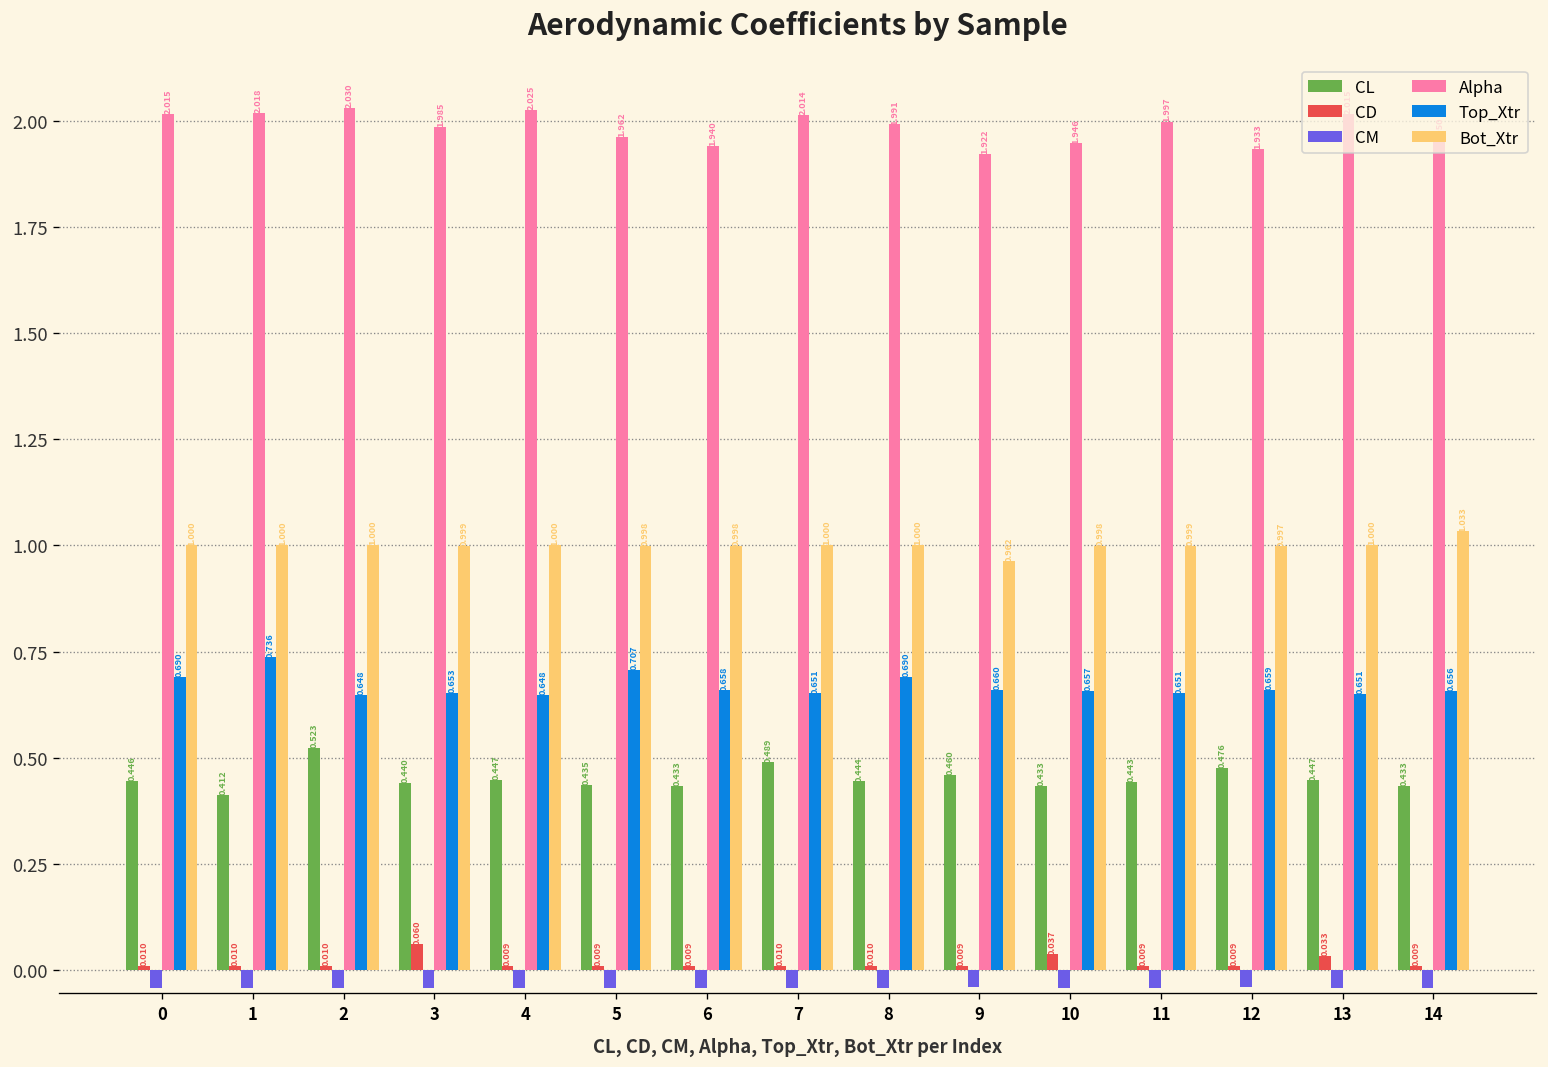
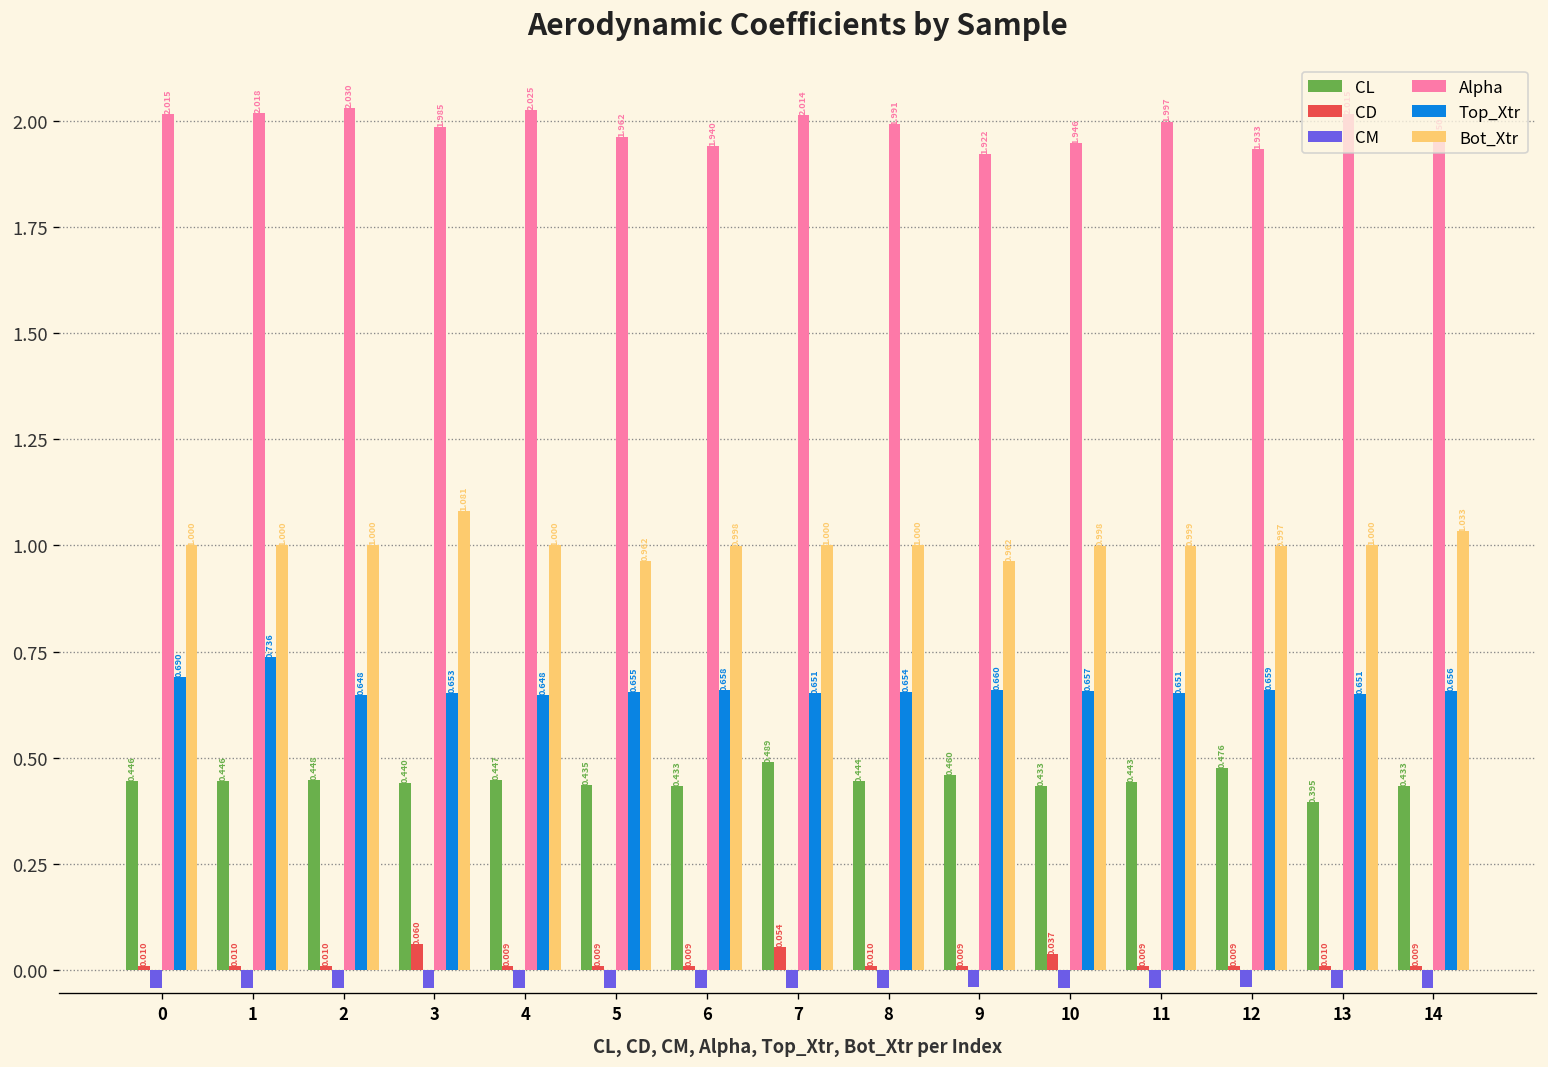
CL, 1: 0.412 -> 0.446
CL, 2: 0.523 -> 0.448
Bot_Xtr, 3: 0.999 -> 1.081
Top_Xtr, 5: 0.707 -> 0.655
Bot_Xtr, 5: 0.998 -> 0.962
CD, 7: 0.010 -> 0.054
Top_Xtr, 8: 0.690 -> 0.654
CL, 13: 0.447 -> 0.395
CD, 13: 0.033 -> 0.010
